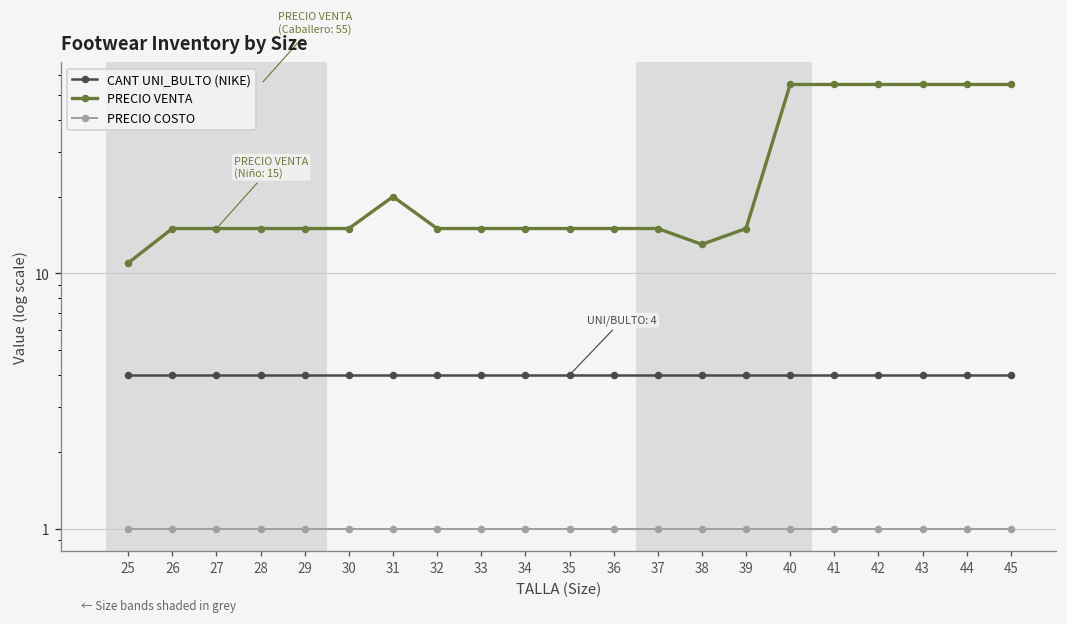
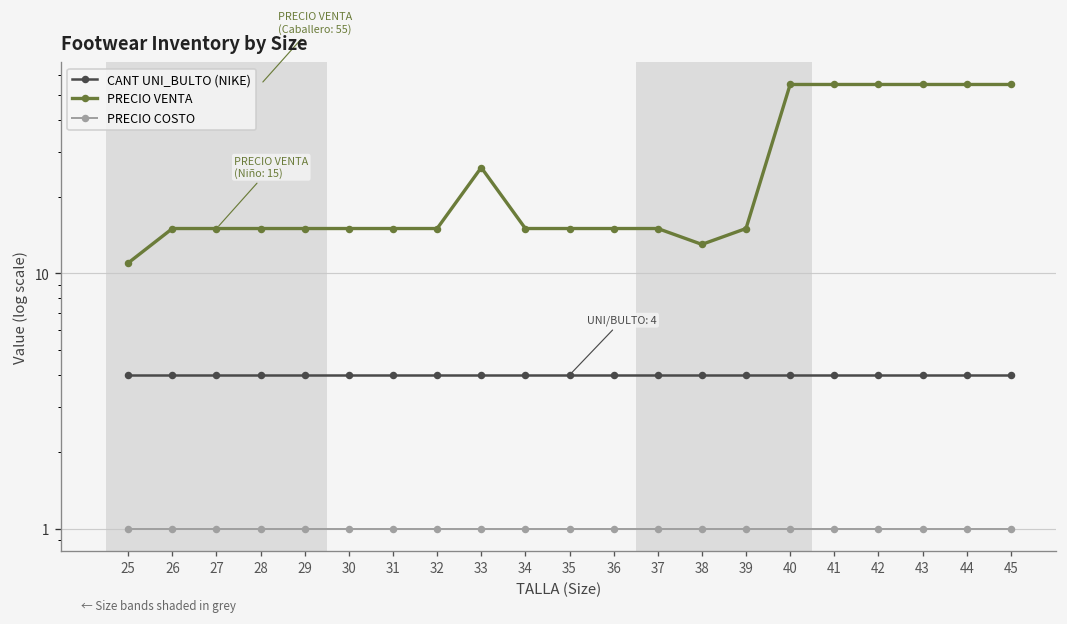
PRECIO VENTA, 31: 20 -> 15
PRECIO VENTA, 33: 15 -> 26
